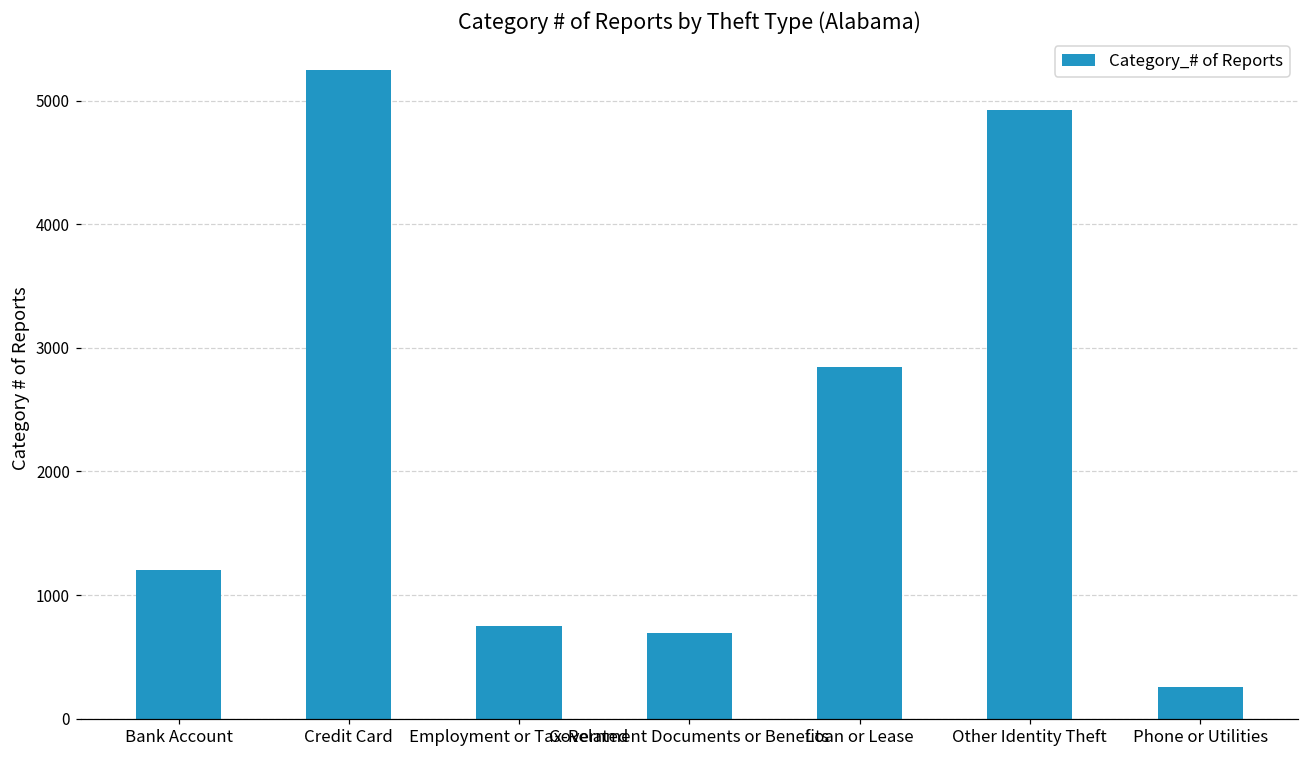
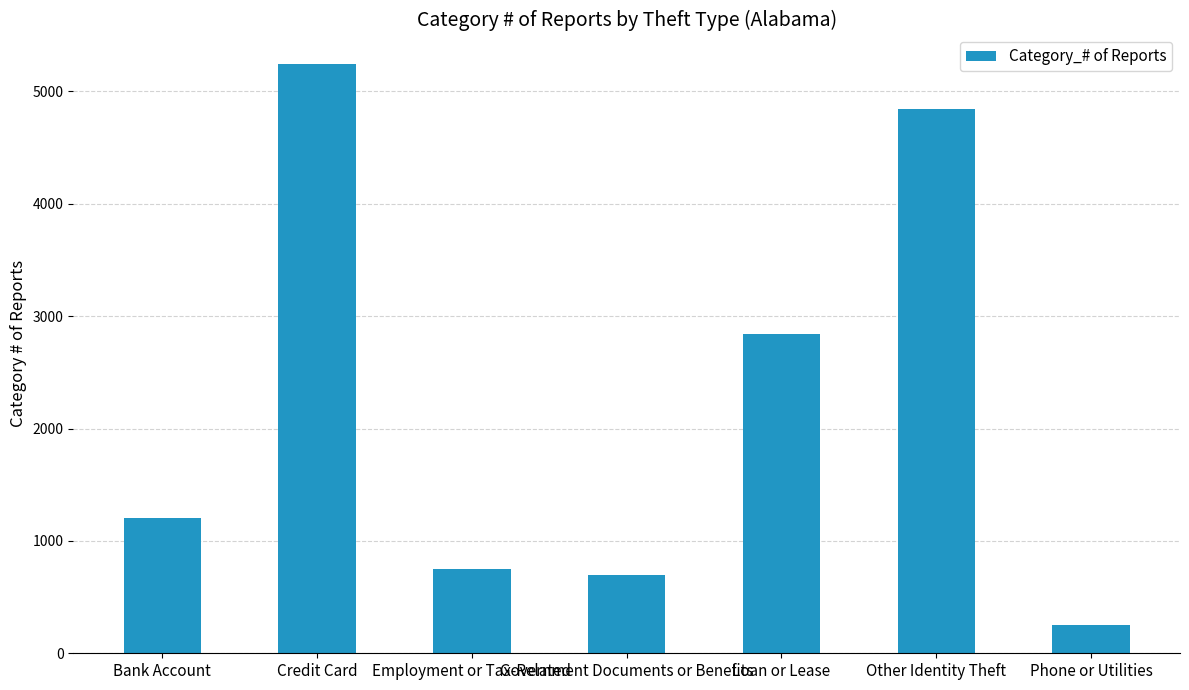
Other Identity Theft: 4920 -> 4840
